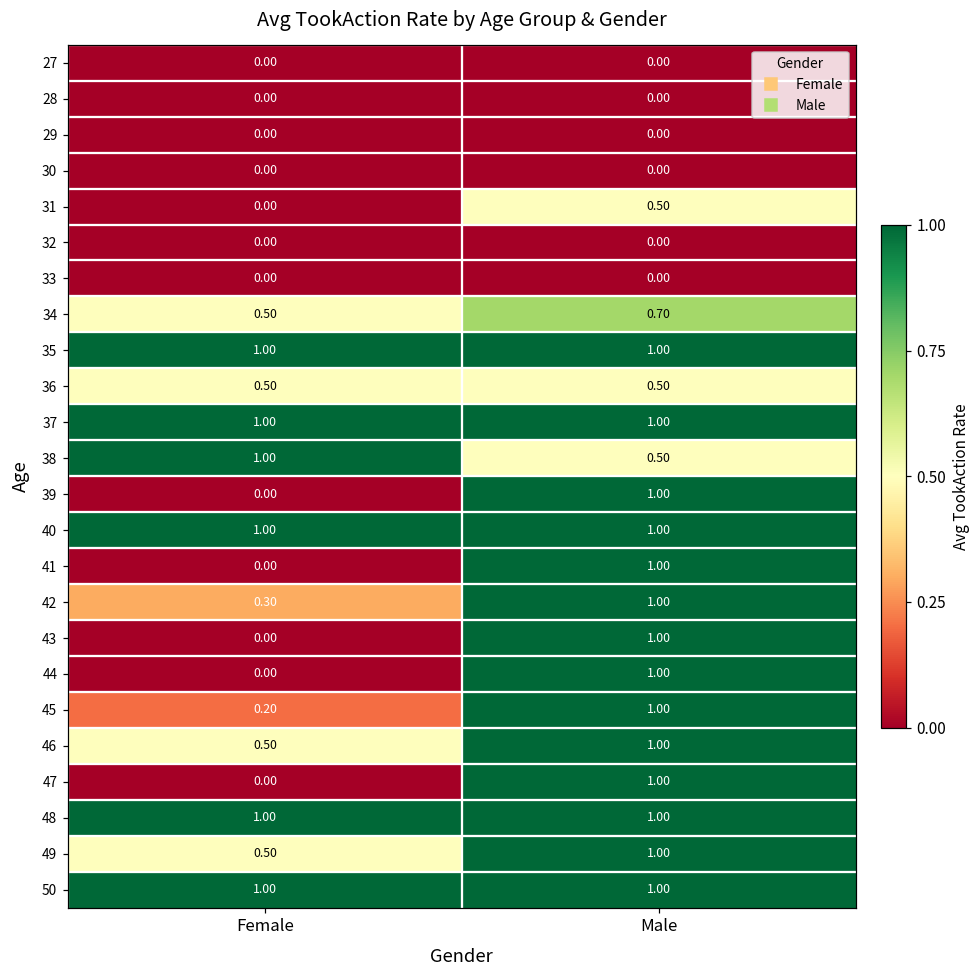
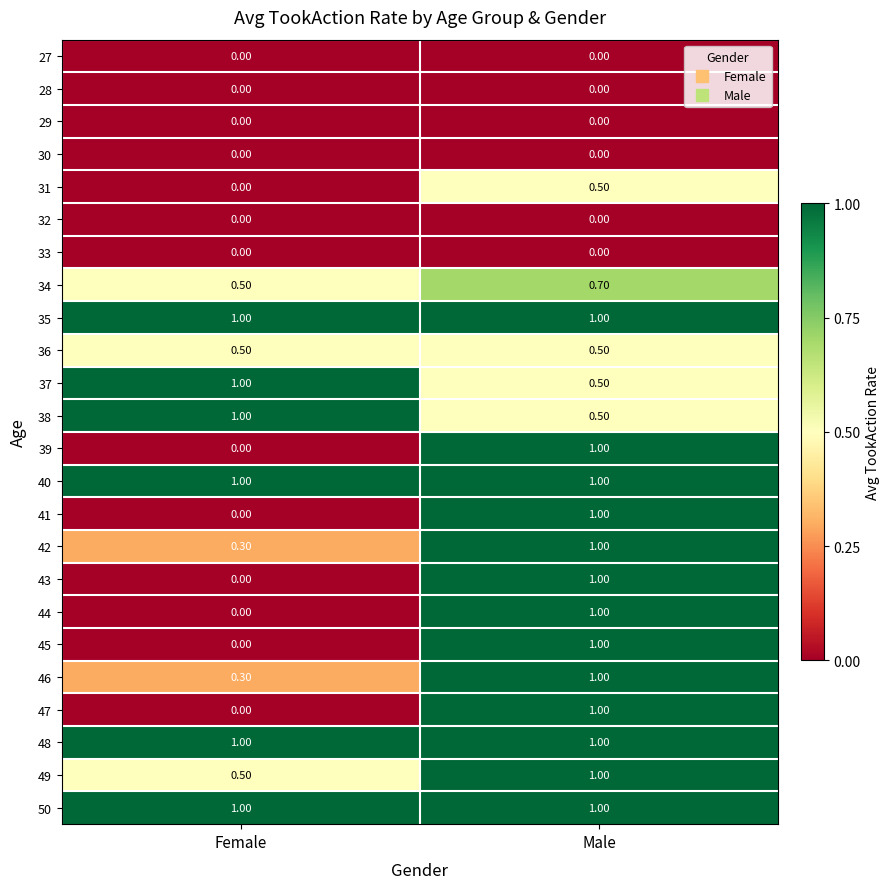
37, Male: 1.00 -> 0.50
45, Female: 0.20 -> 0.00
46, Female: 0.50 -> 0.30
